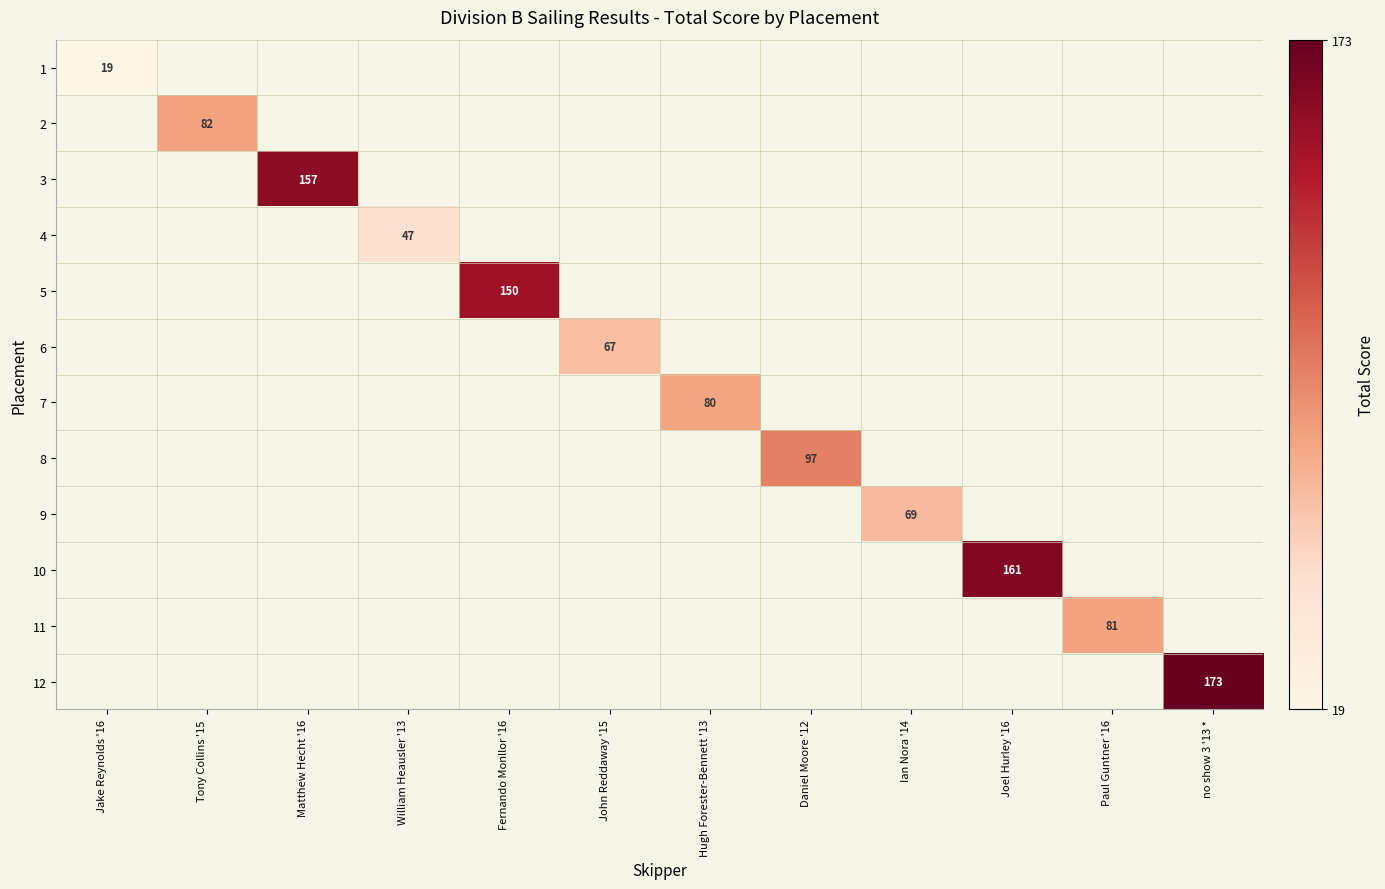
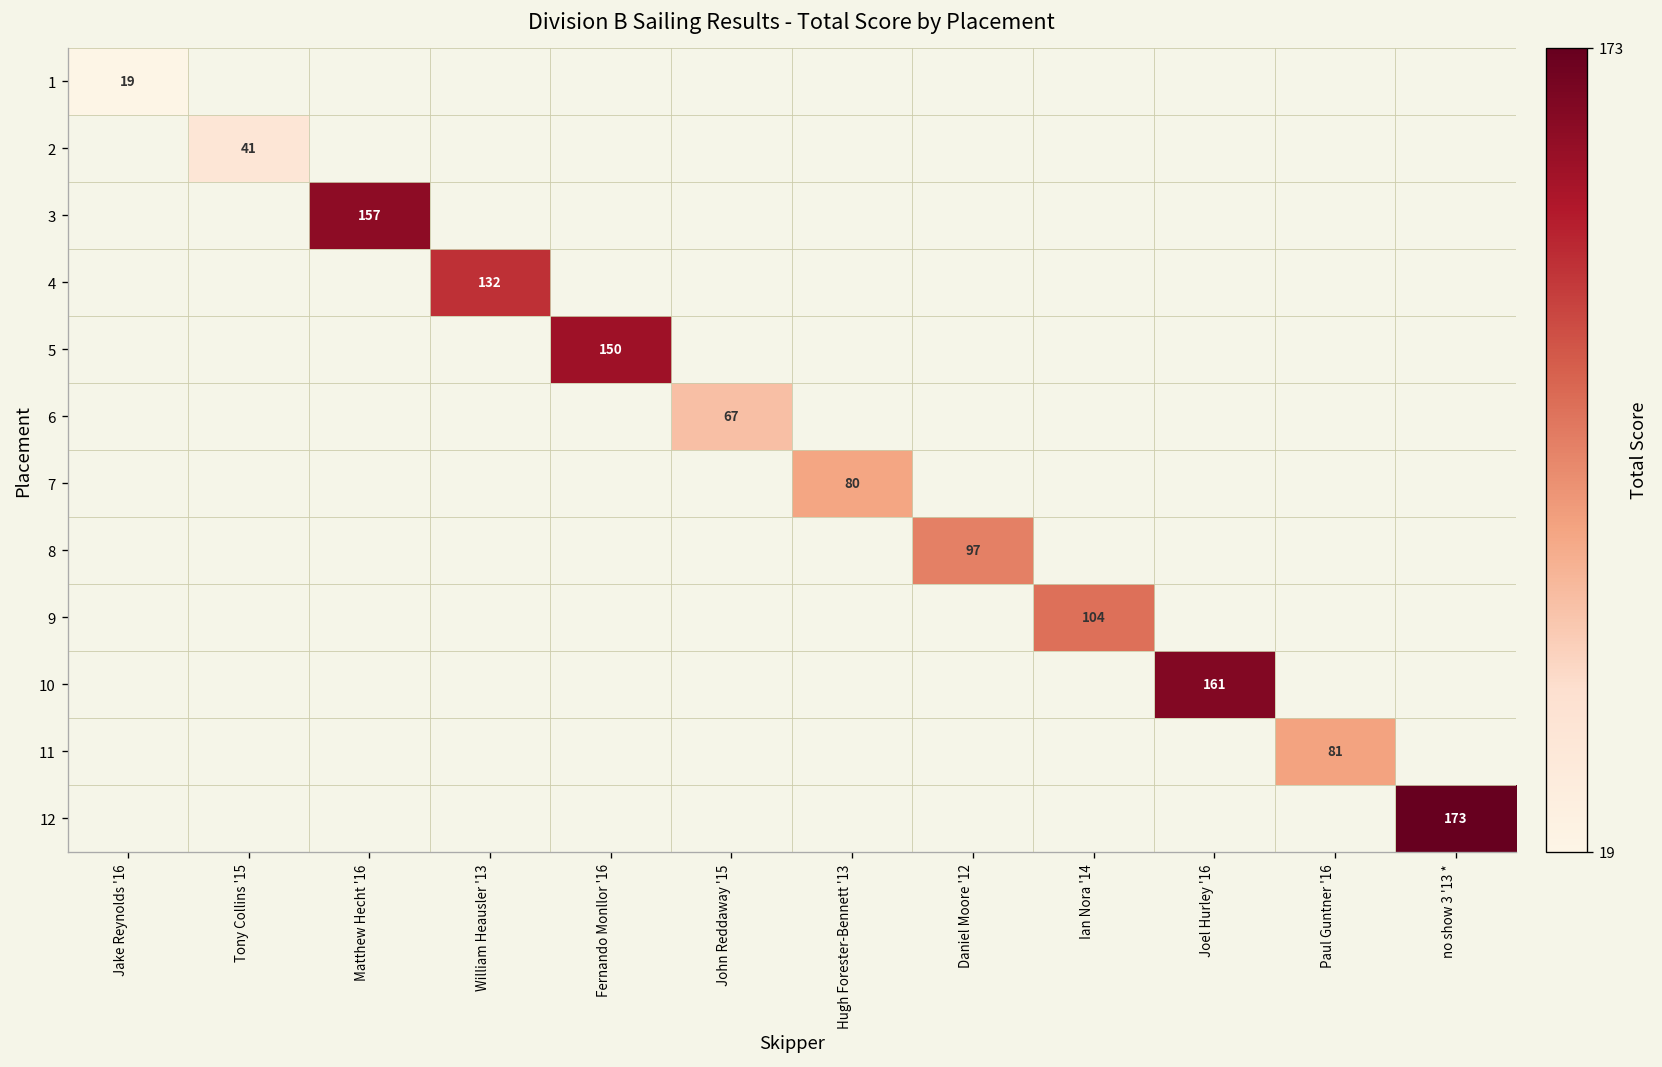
2, Tony Collins '15: 82 -> 41
4, William Heausler '13: 47 -> 132
9, Ian Nora '14: 69 -> 104
